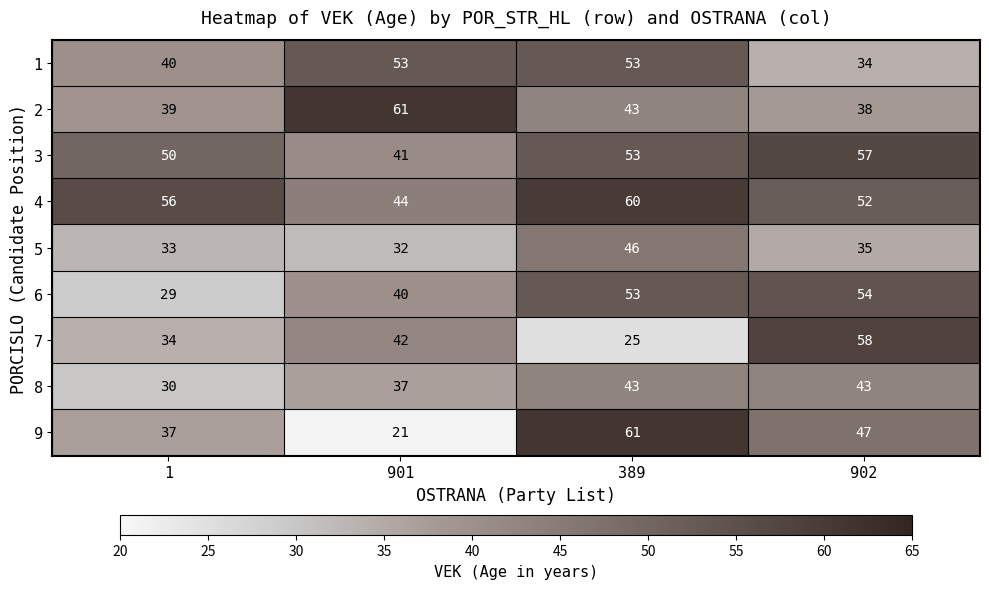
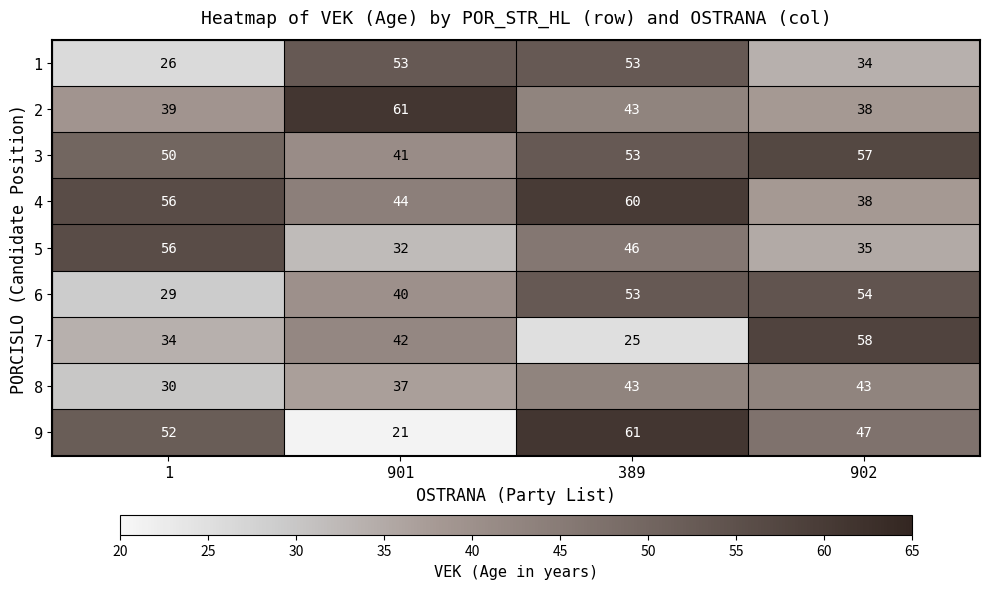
1, 1: 40 -> 26
4, 902: 52 -> 38
5, 1: 33 -> 56
9, 1: 37 -> 52
